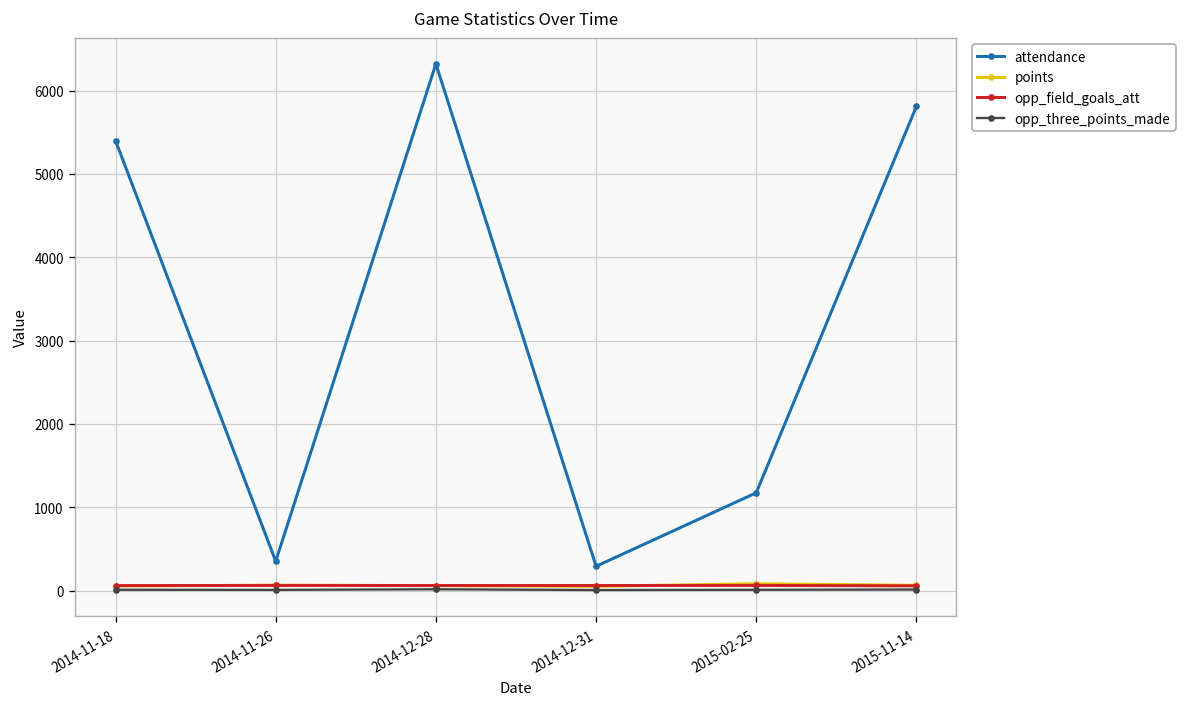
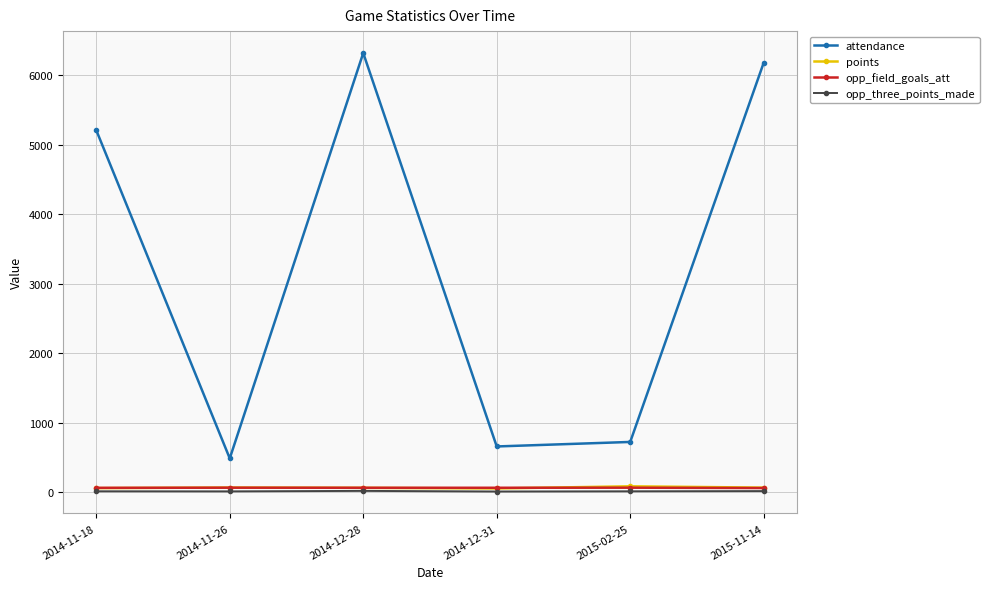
attendance, 2014-11-18: 5400 -> 5200
attendance, 2014-11-26: 400 -> 500
attendance, 2014-12-31: 300 -> 700
attendance, 2015-02-25: 1200 -> 700
attendance, 2015-11-14: 5800 -> 6200
